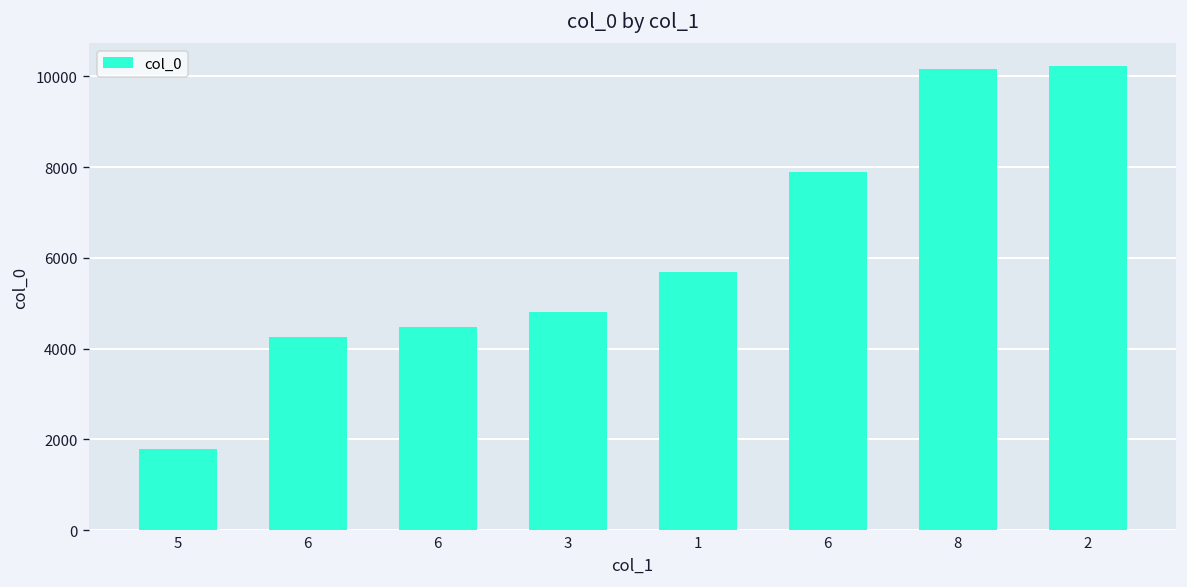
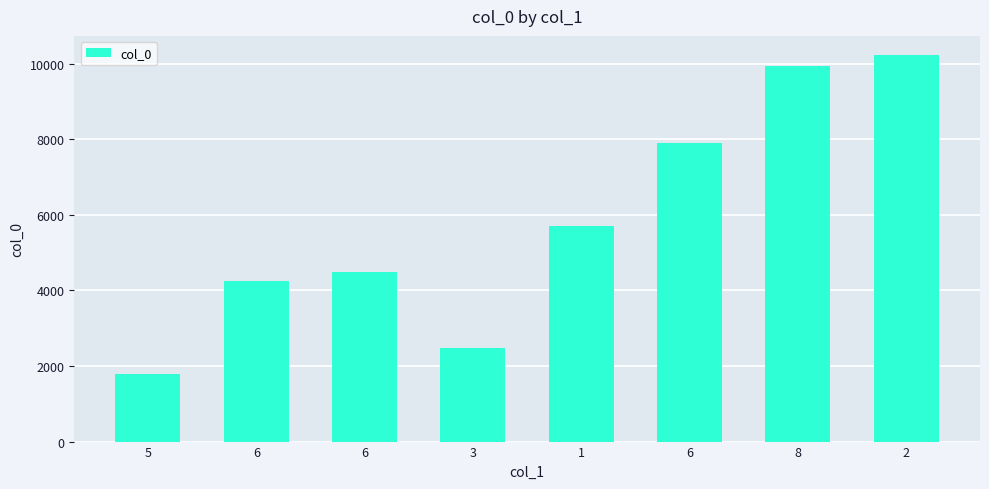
3: 4800 -> 2500
8: 10200 -> 9900
